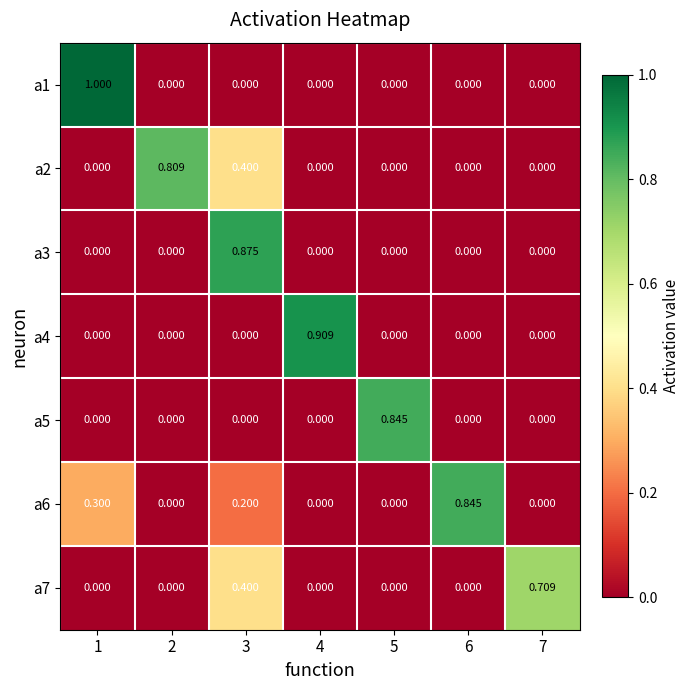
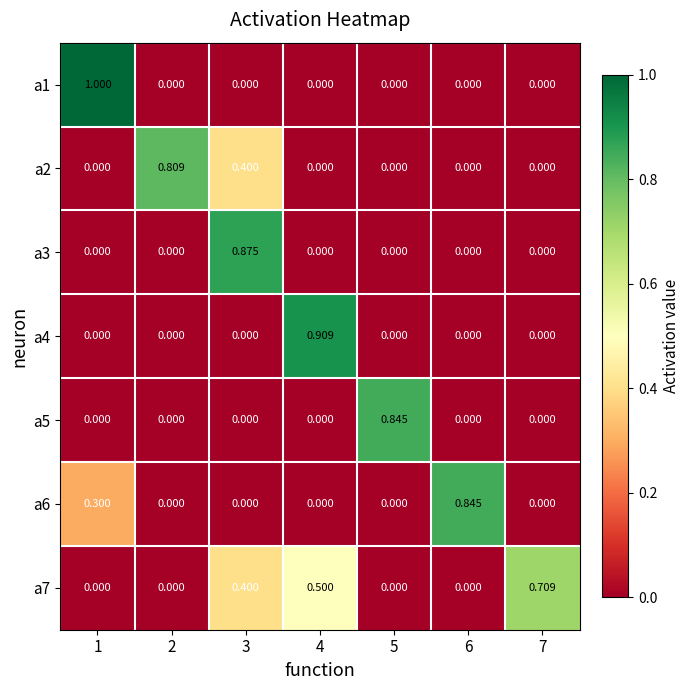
a6, 3: 0.200 -> 0.000
a7, 4: 0.000 -> 0.500
